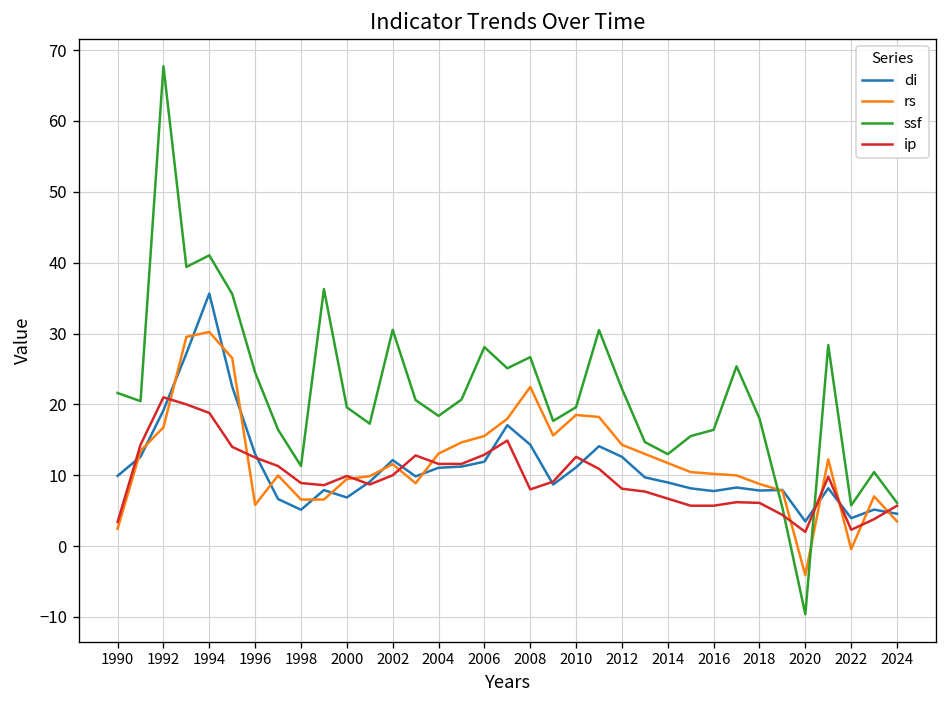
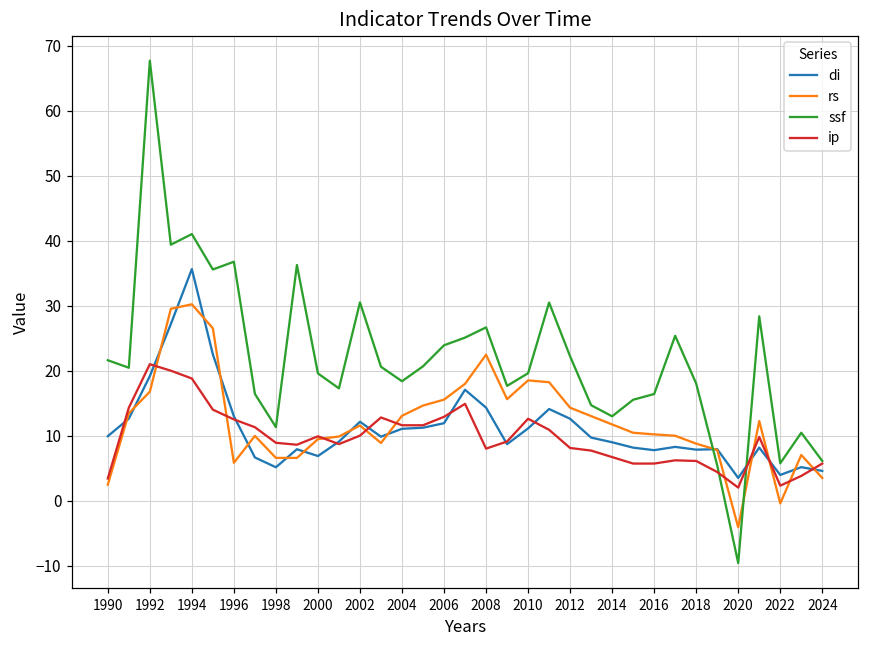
ssf, 1996: 24 -> 37
ssf, 2006: 28 -> 24
